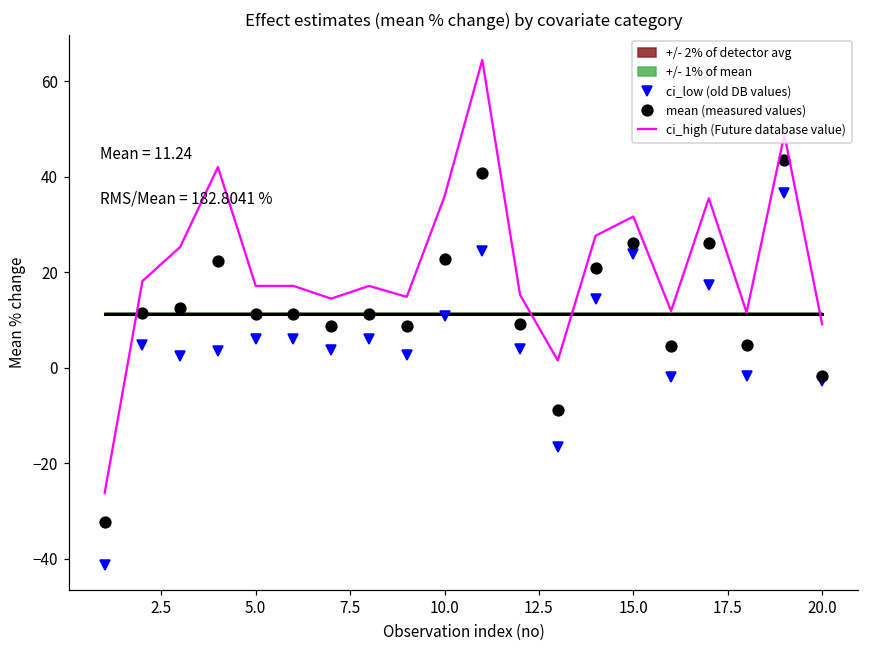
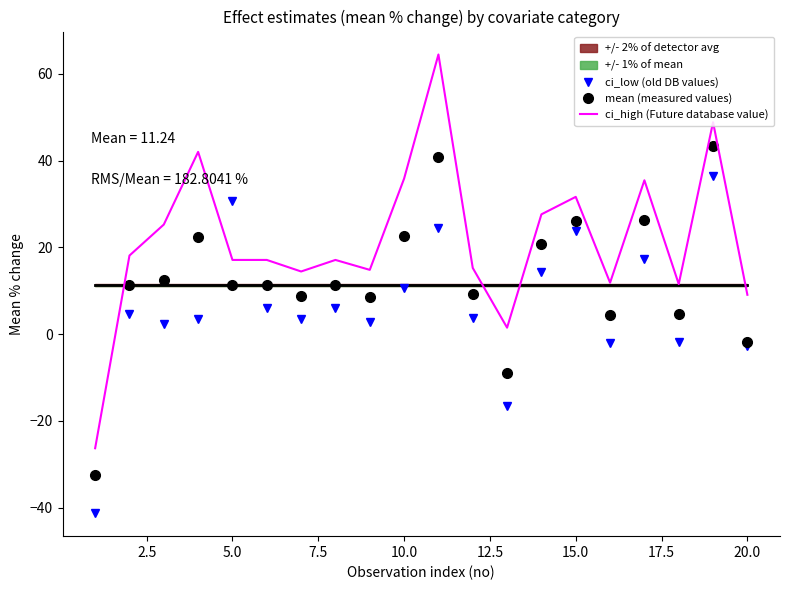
ci_low (old DB values), 5.0: 6 -> 31
